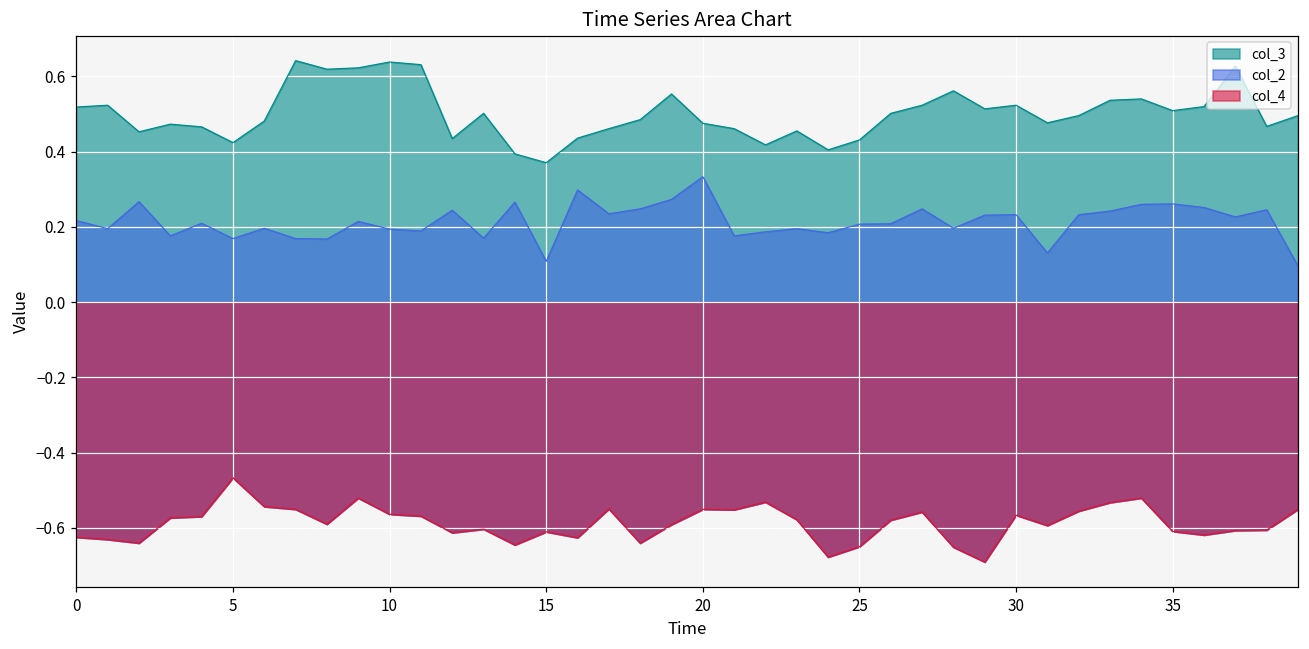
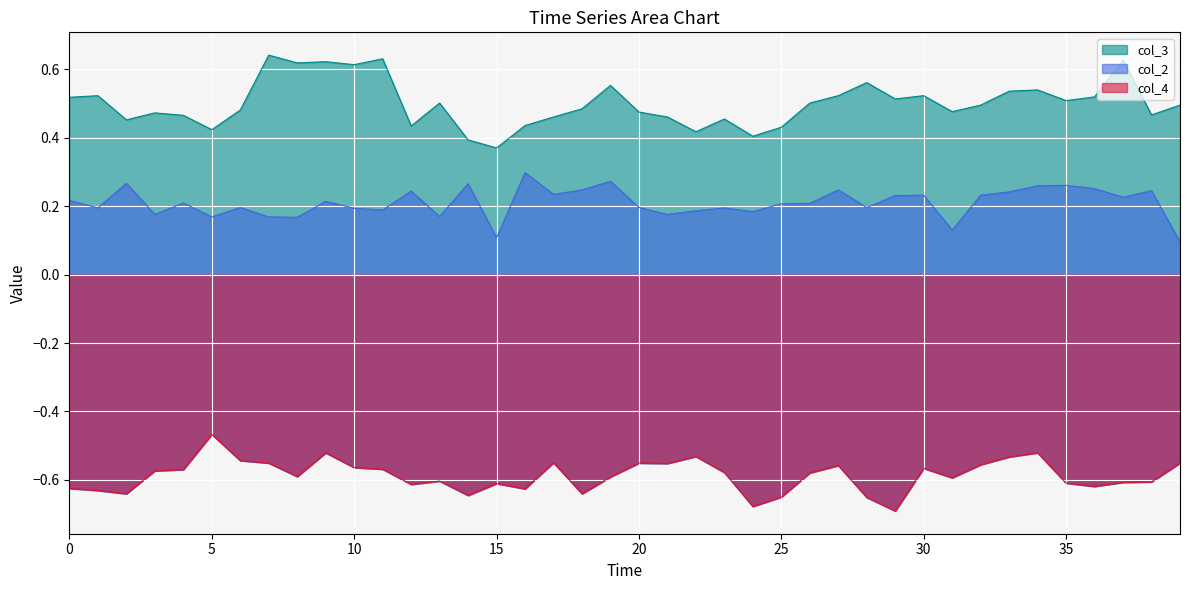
col_3, 10: 0.64 -> 0.61
col_2, 20: 0.33 -> 0.20
